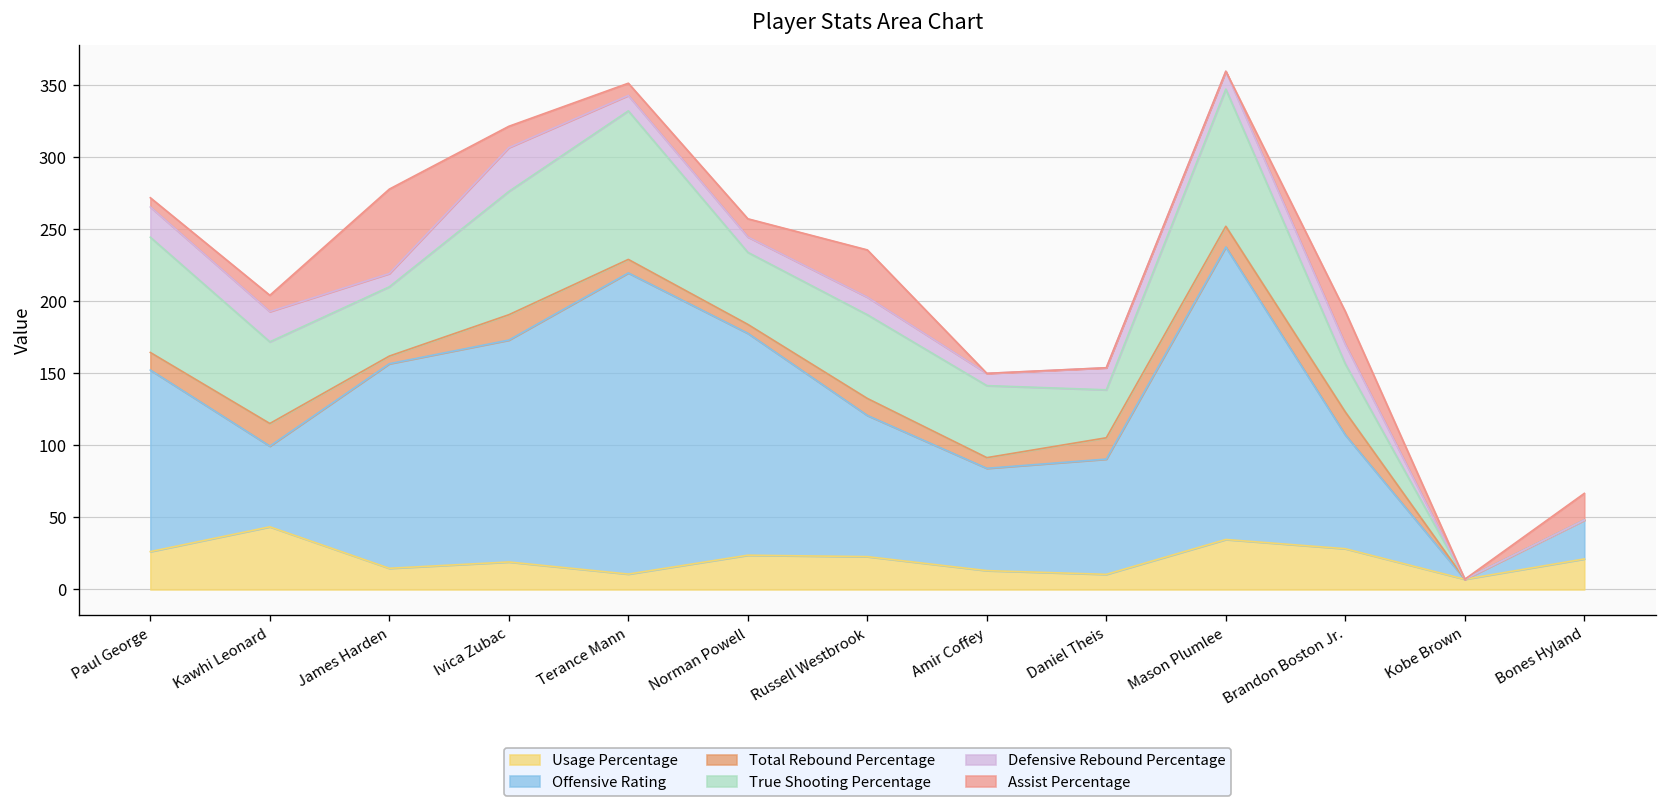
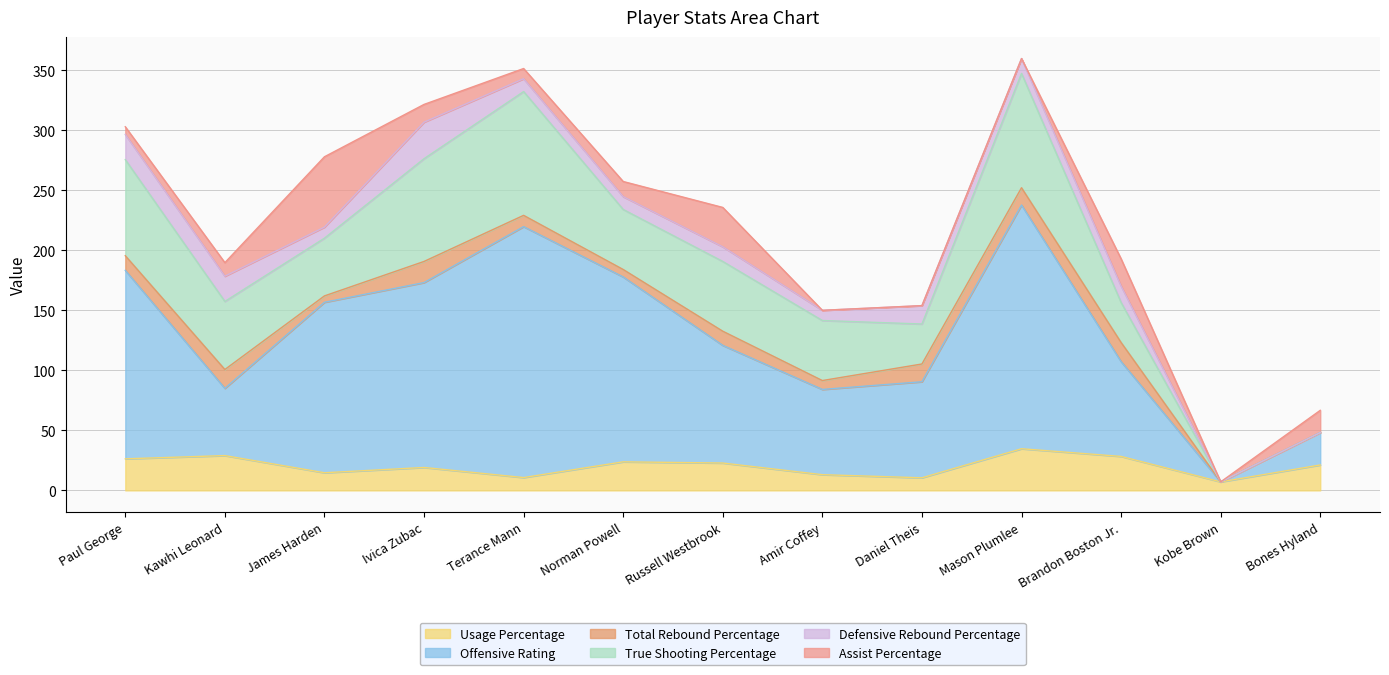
Offensive Rating, Paul George: 126 -> 157
Usage Percentage, Kawhi Leonard: 44 -> 29
